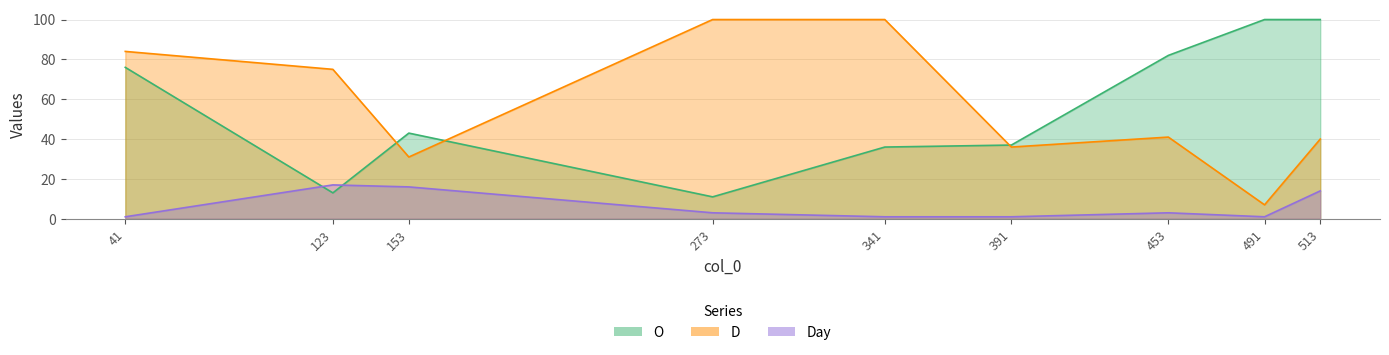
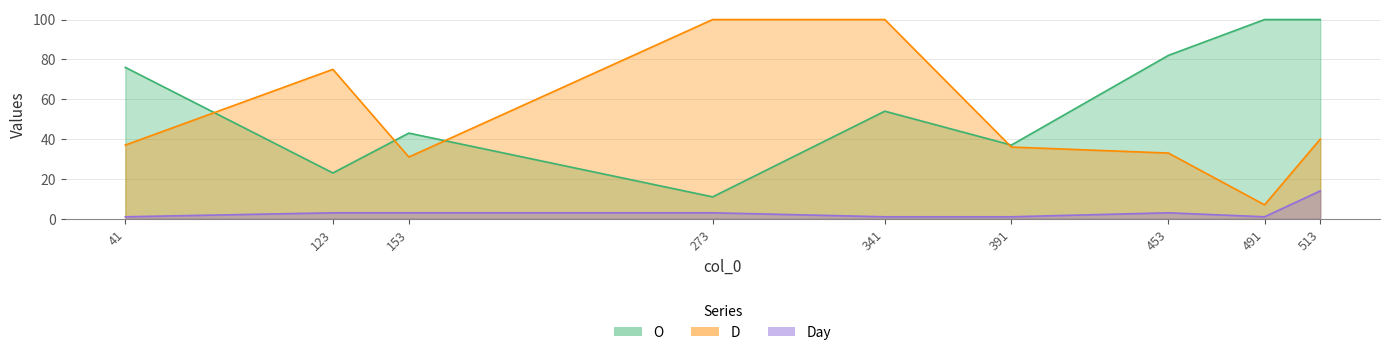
D, 41: 84 -> 37
O, 123: 13 -> 23
Day, 123: 17 -> 3
Day, 153: 16 -> 3
O, 341: 36 -> 54
D, 453: 41 -> 33
